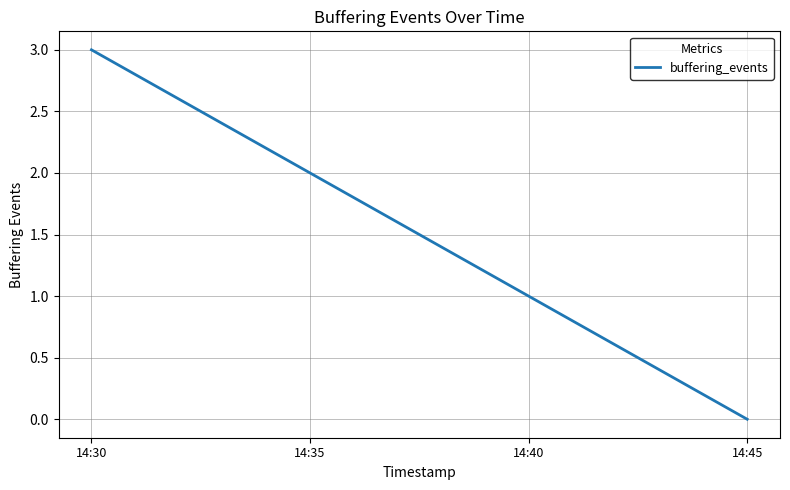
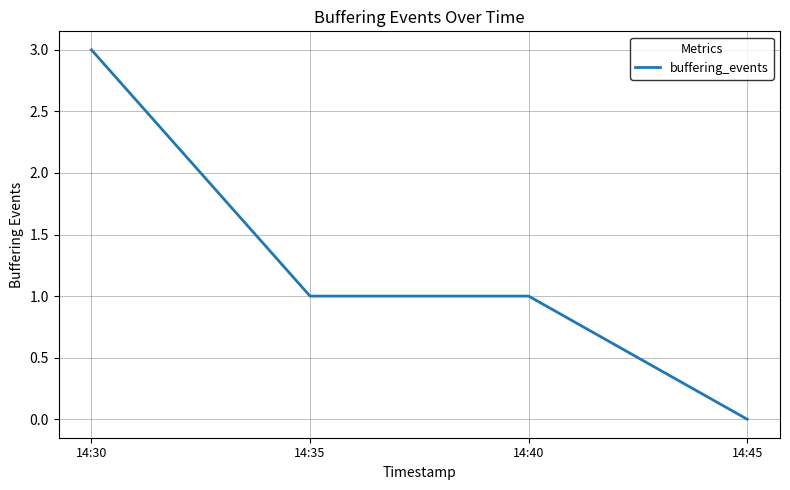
14:35: 2 -> 1
